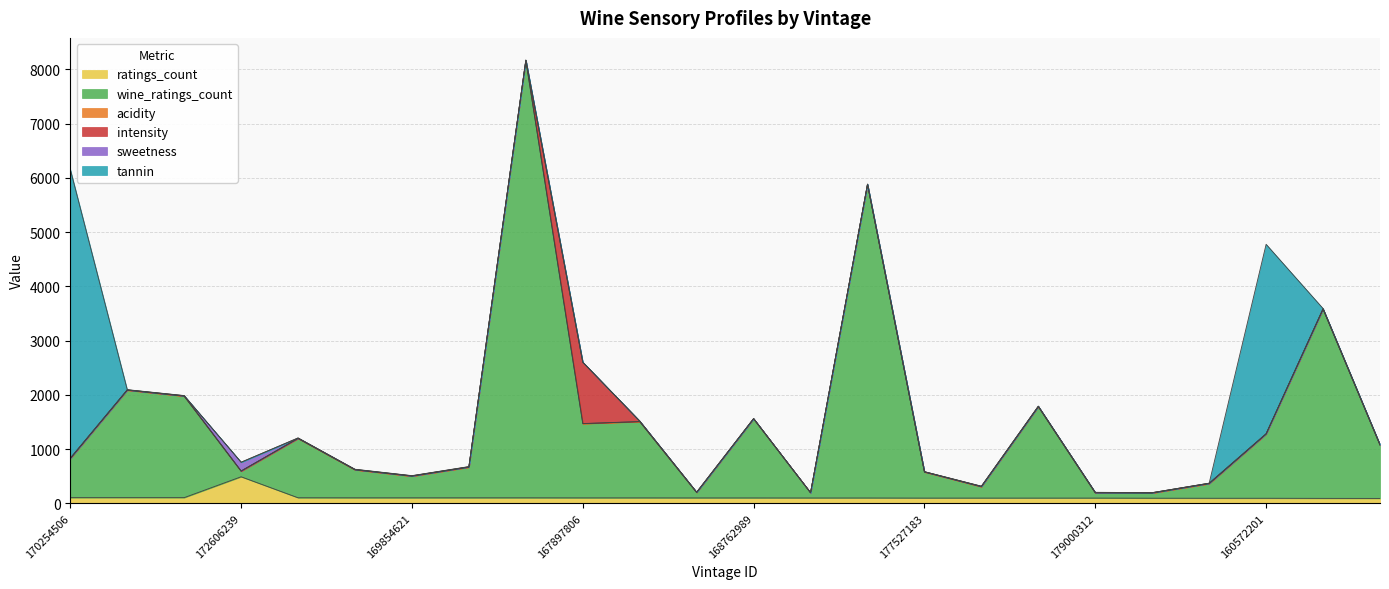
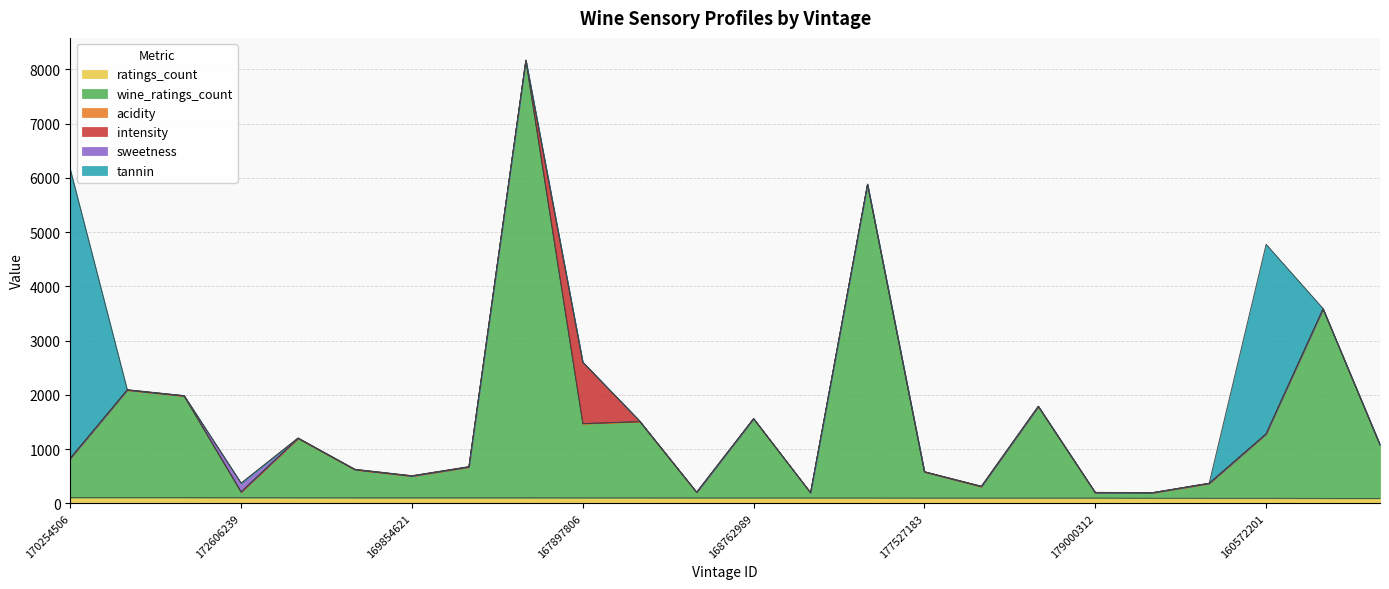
ratings_count, 172606239: 500 -> 100
